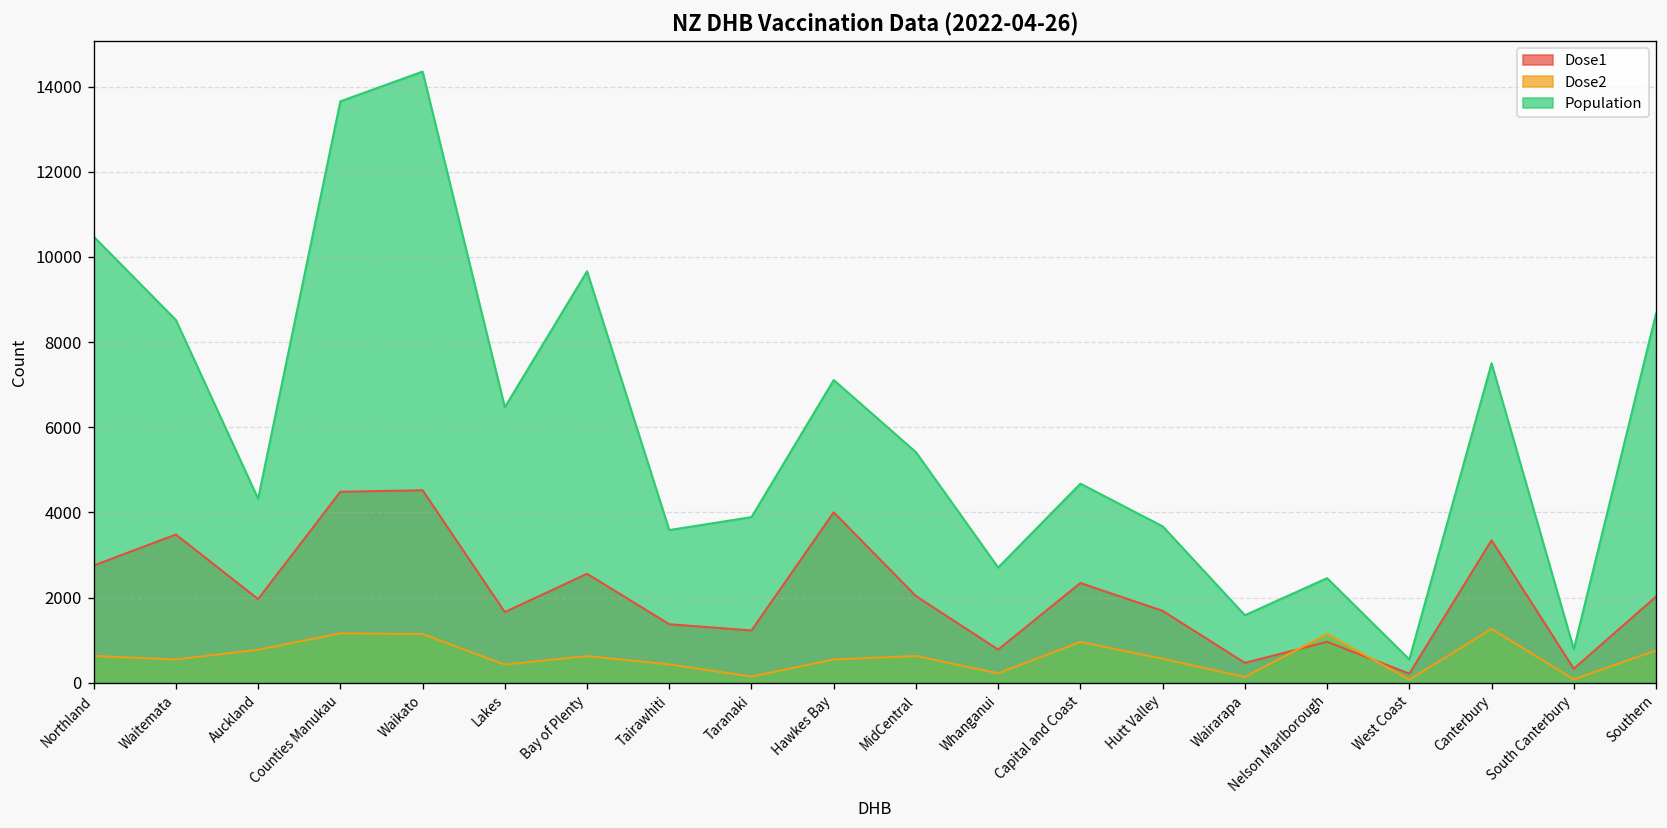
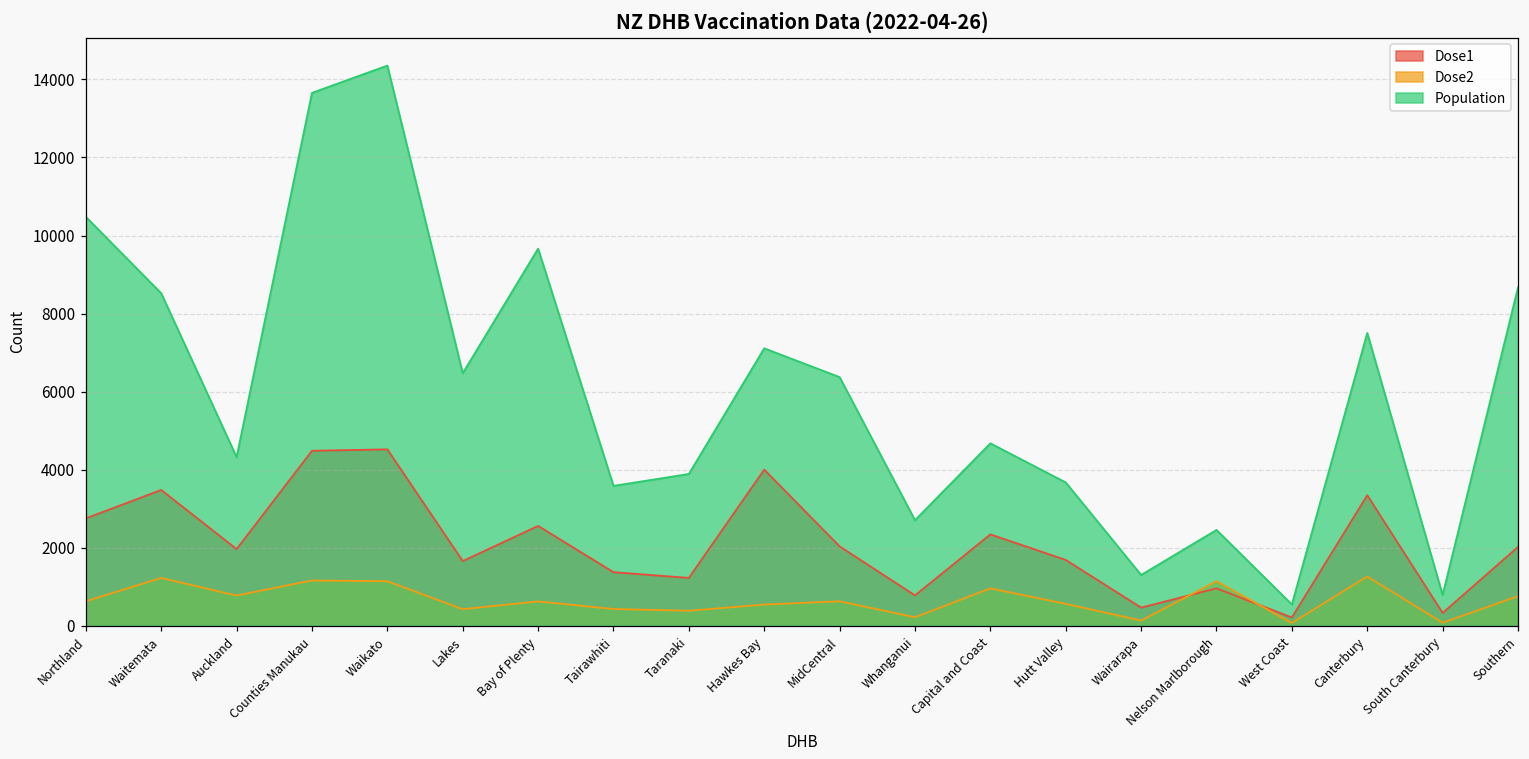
Dose2, Waitemata: 500 -> 1200
Dose2, Taranaki: 100 -> 400
Population, MidCentral: 5400 -> 6400
Population, Wairarapa: 1600 -> 1300
